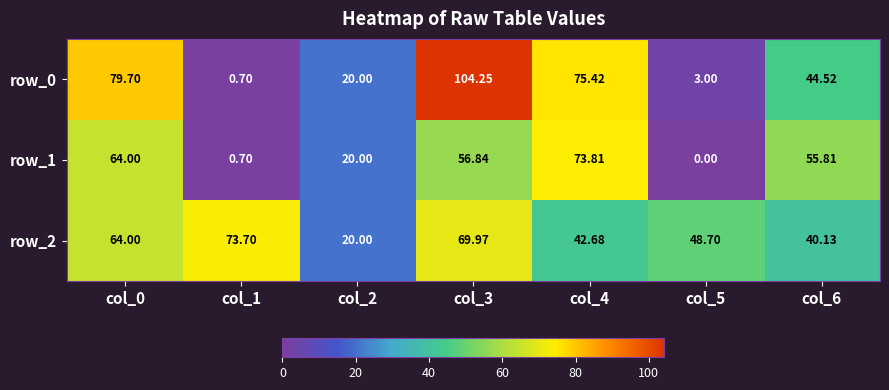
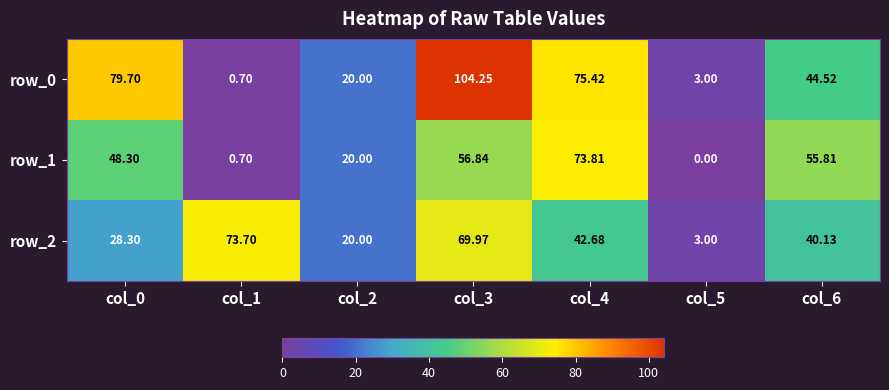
row_1, col_0: 64.00 -> 48.30
row_2, col_0: 64.00 -> 28.30
row_2, col_5: 48.70 -> 3.00
